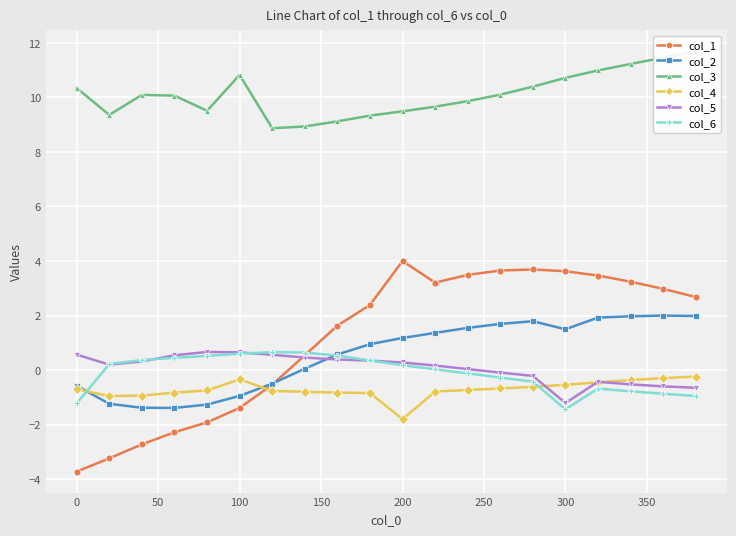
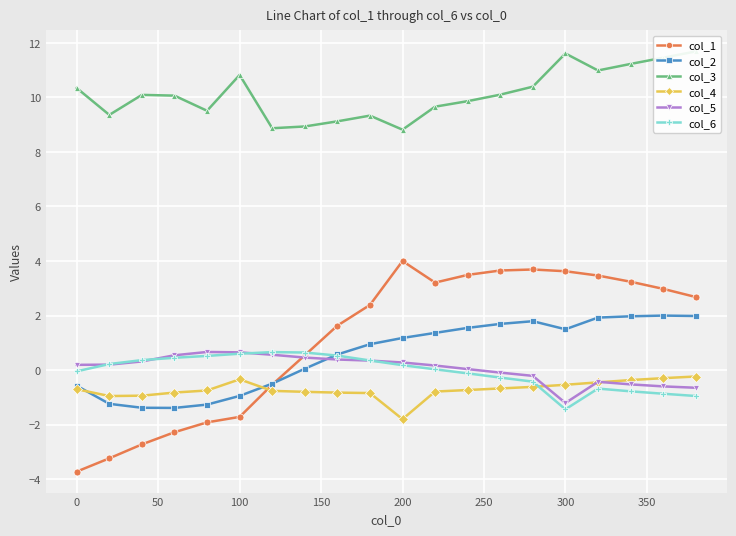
col_5, 0: 0.6 -> 0.2
col_6, 0: -1.2 -> 0.0
col_1, 100: -1.4 -> -1.7
col_3, 200: 9.5 -> 8.8
col_3, 300: 10.7 -> 11.6
